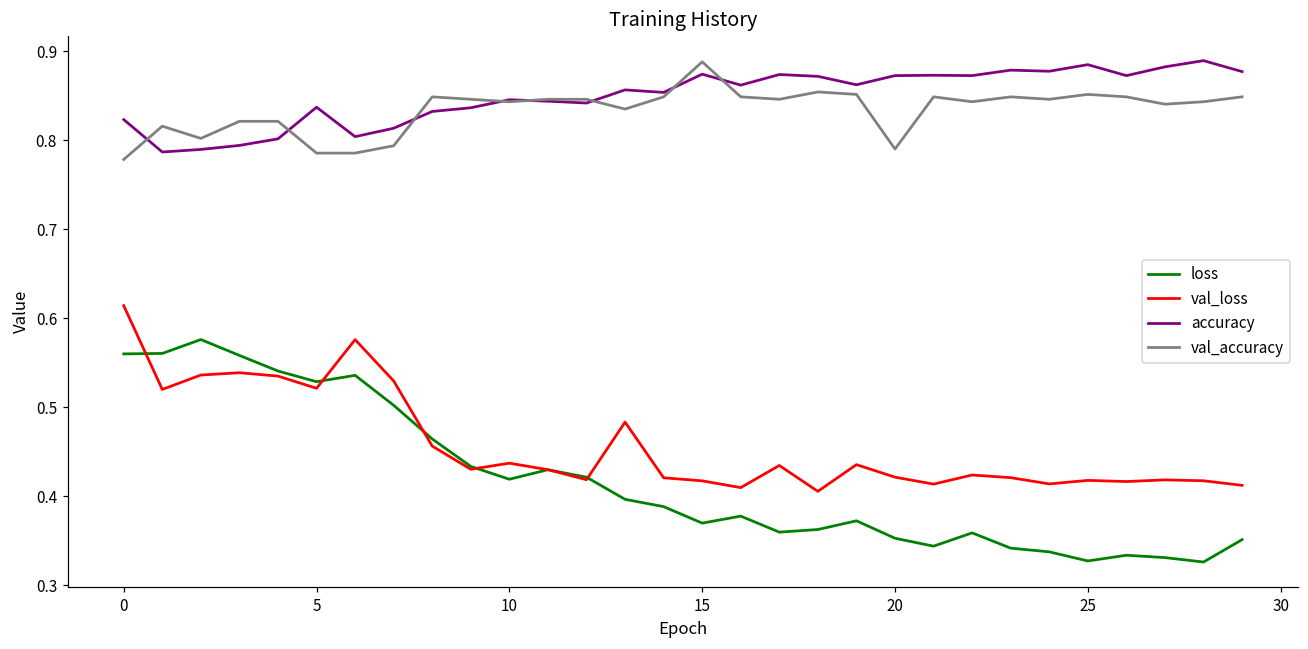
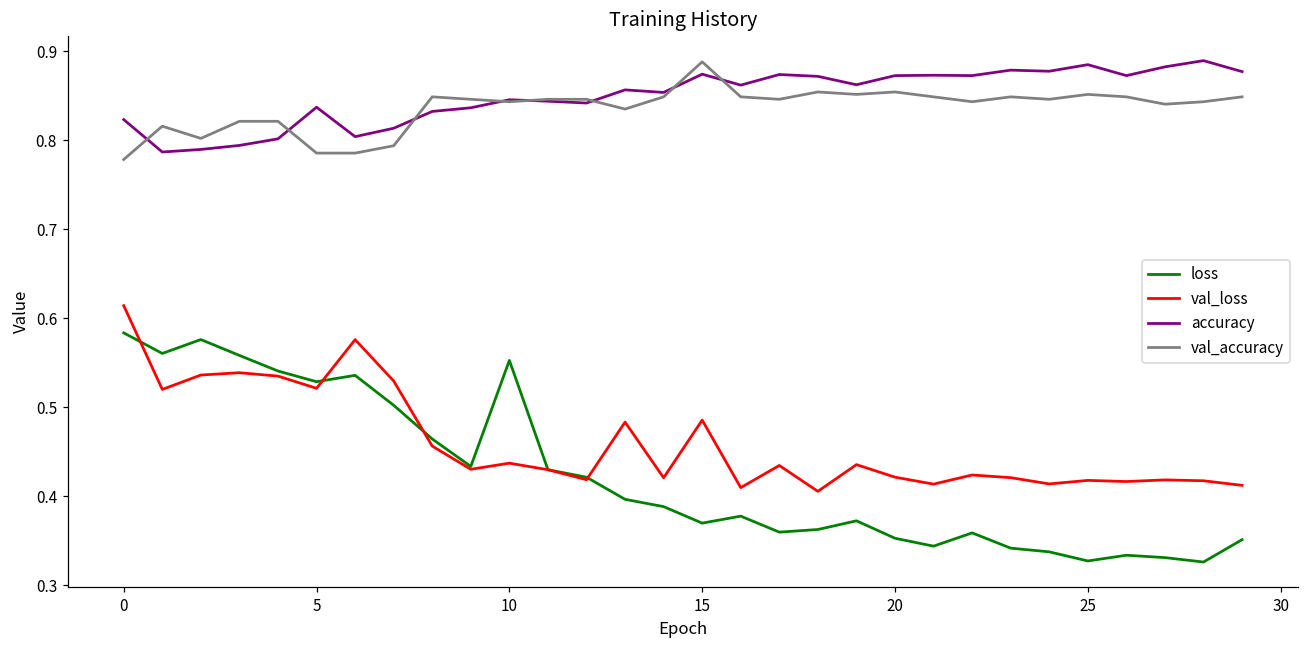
loss, 0: 0.56 -> 0.58
loss, 10: 0.42 -> 0.55
val_loss, 15: 0.42 -> 0.49
val_accuracy, 20: 0.79 -> 0.85
